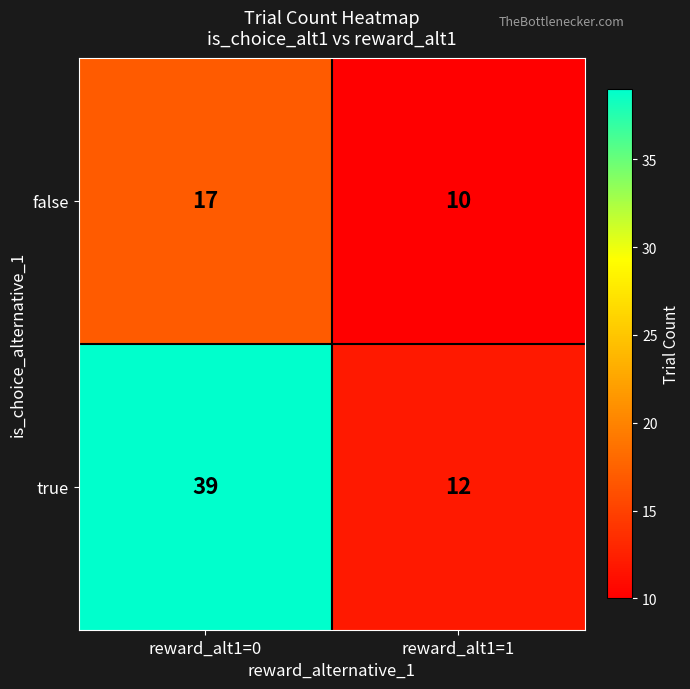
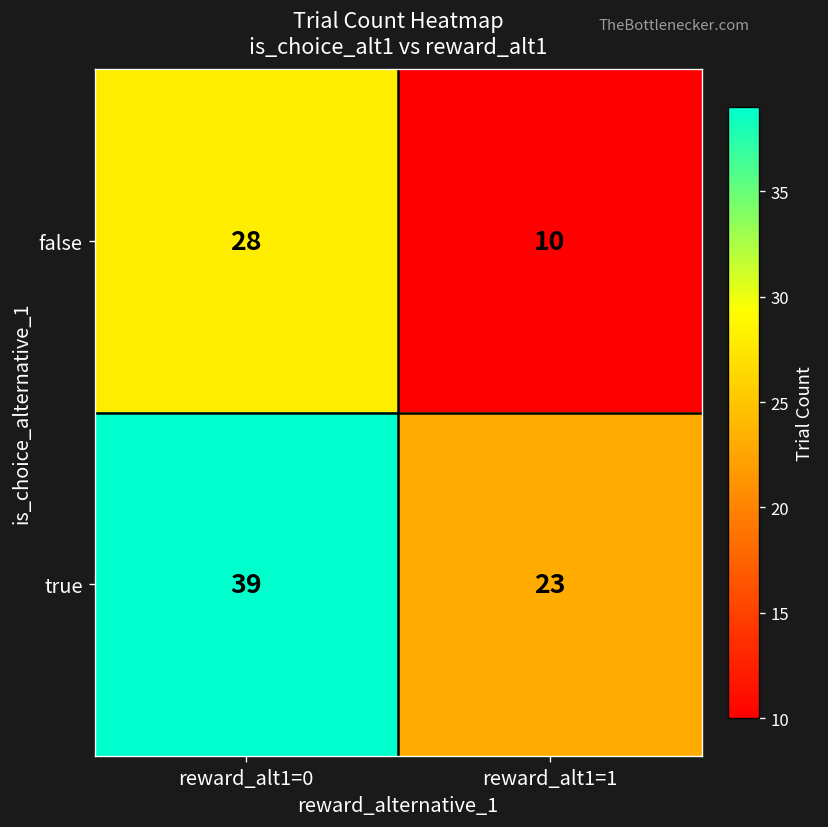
false, reward_alt1=0: 17 -> 28
true, reward_alt1=1: 12 -> 23
